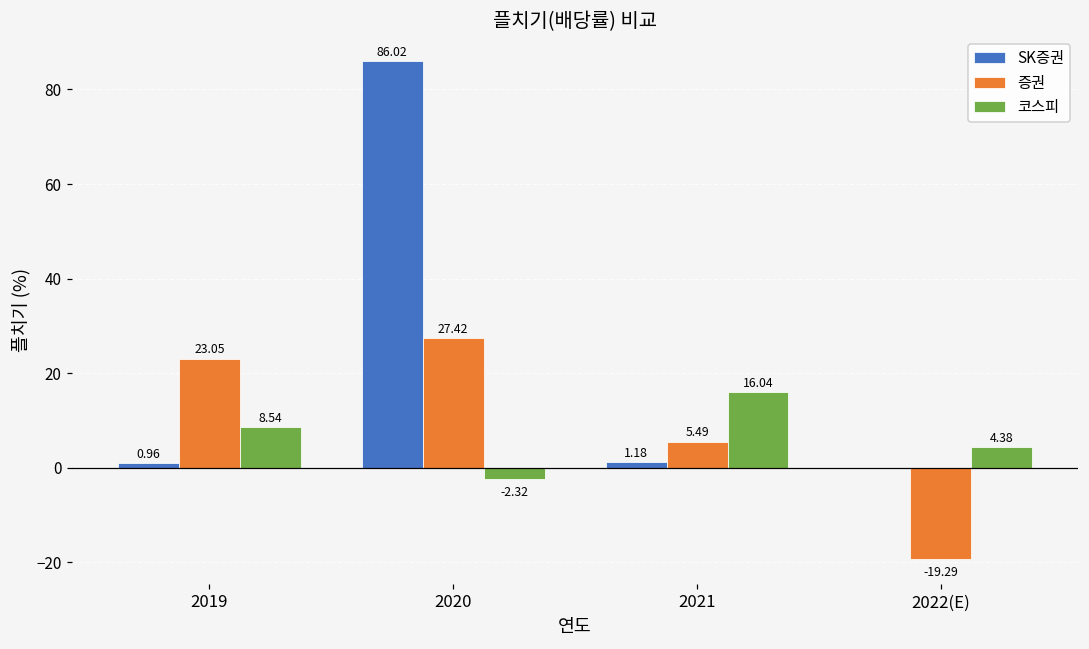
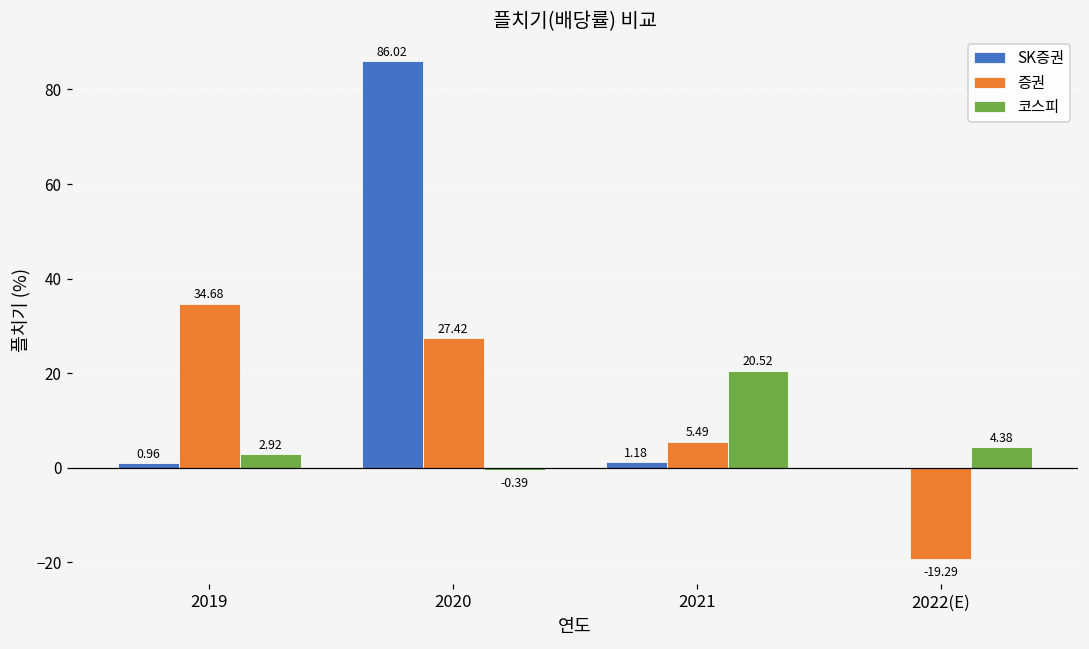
증권, 2019: 23.05 -> 34.68
코스피, 2019: 8.54 -> 2.92
코스피, 2020: -2.32 -> -0.39
코스피, 2021: 16.04 -> 20.52
